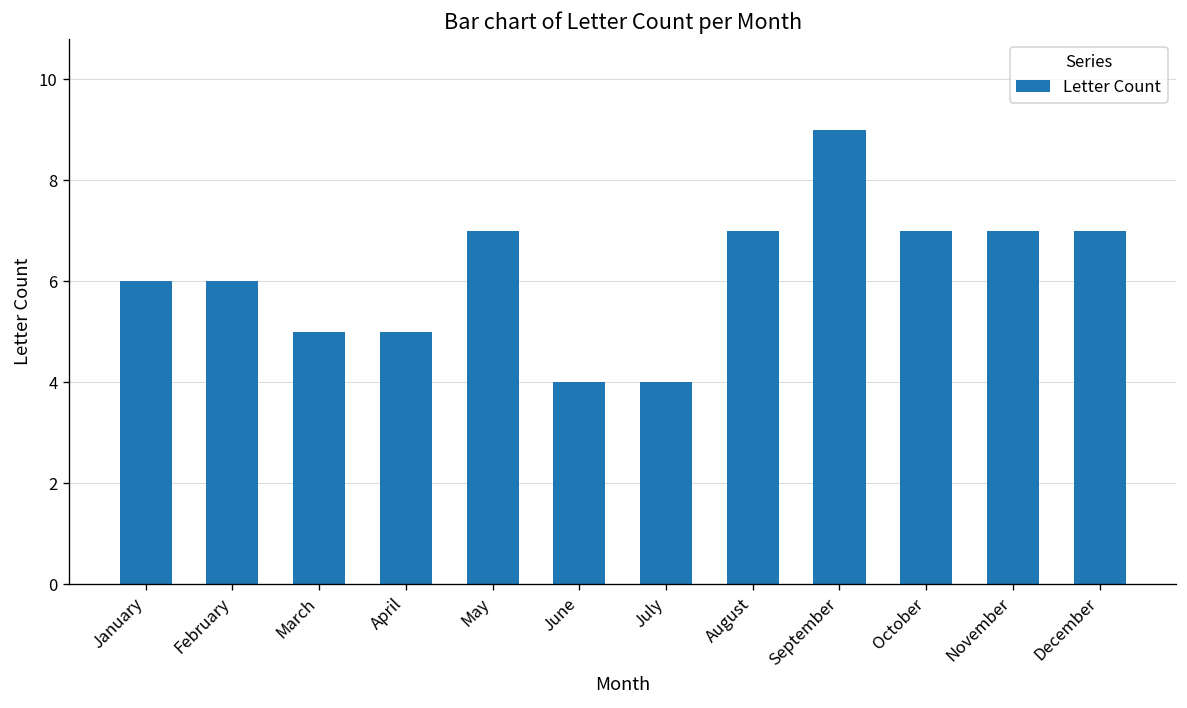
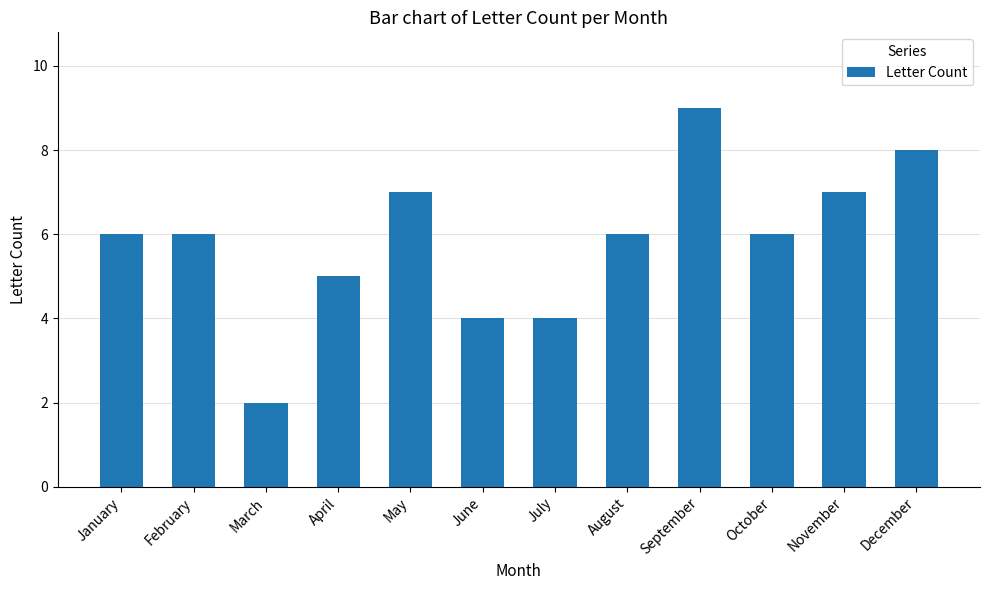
March: 5 -> 2
August: 7 -> 6
October: 7 -> 6
December: 7 -> 8
